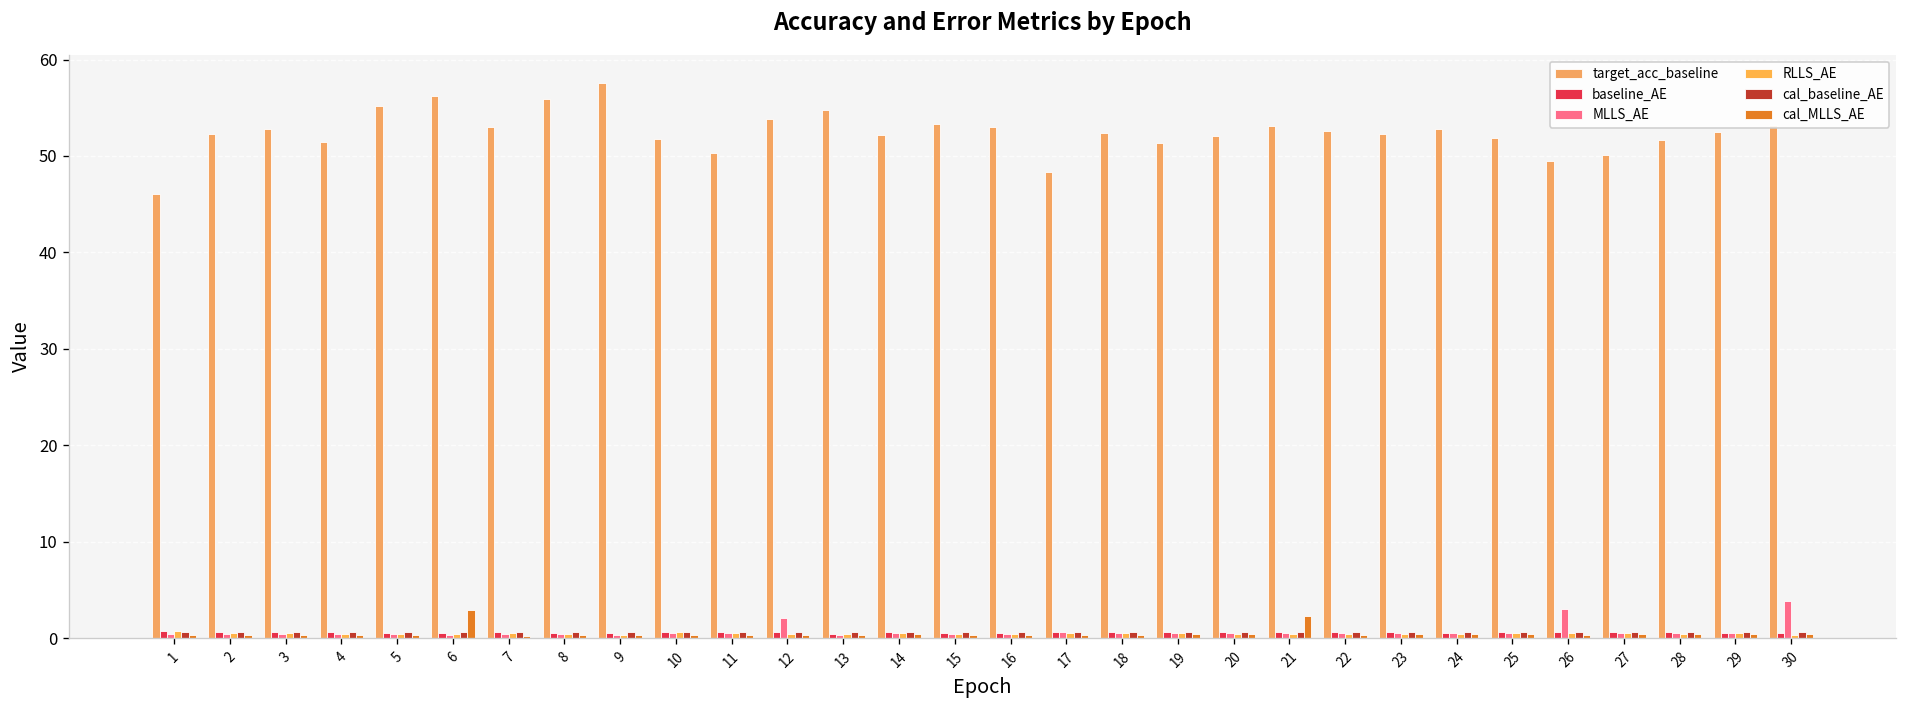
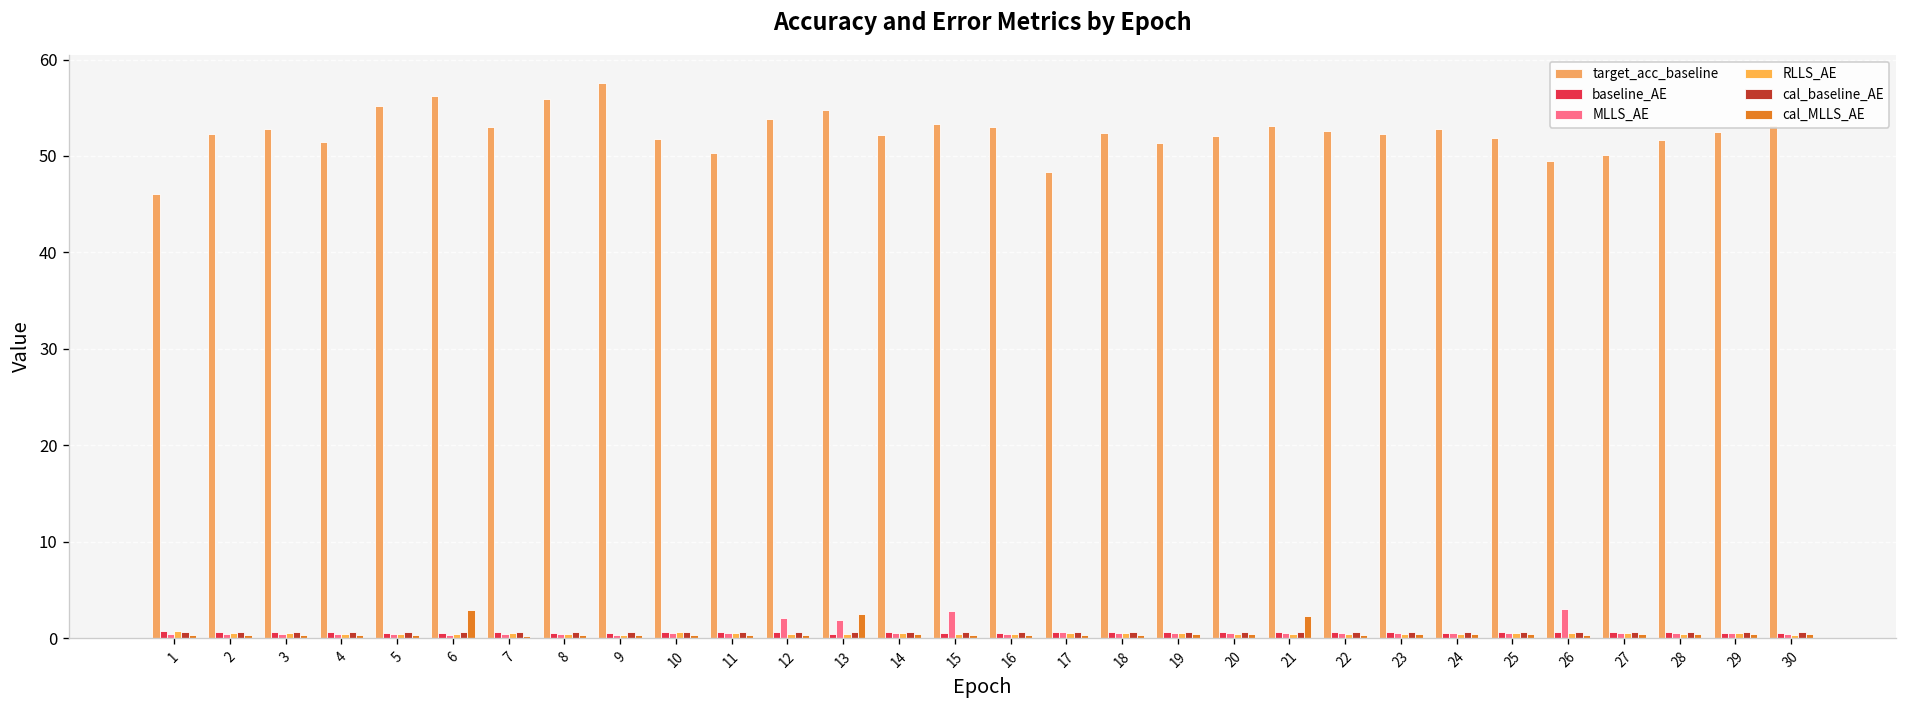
MLLS_AE, 13: 0 -> 2
cal_MLLS_AE, 13: 0 -> 2
MLLS_AE, 15: 0 -> 3
MLLS_AE, 30: 4 -> 0
